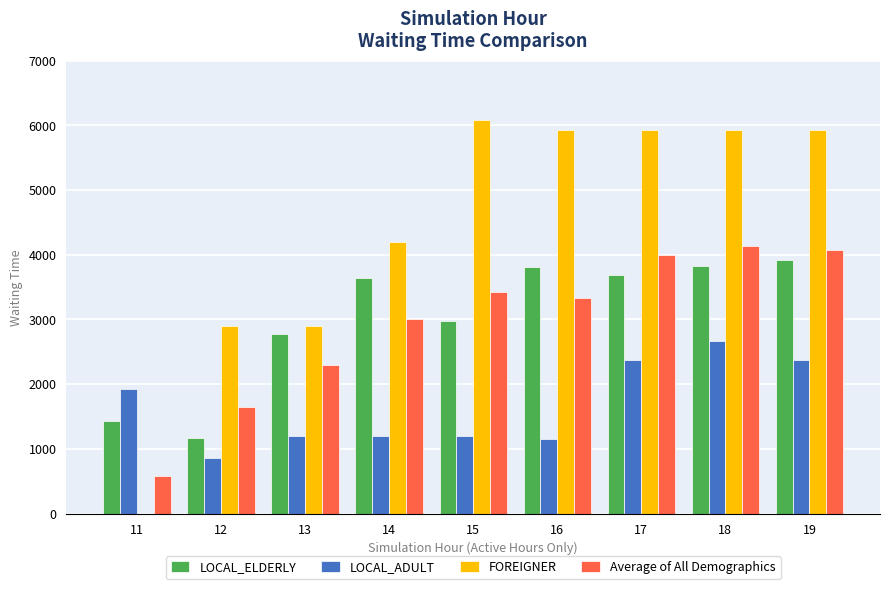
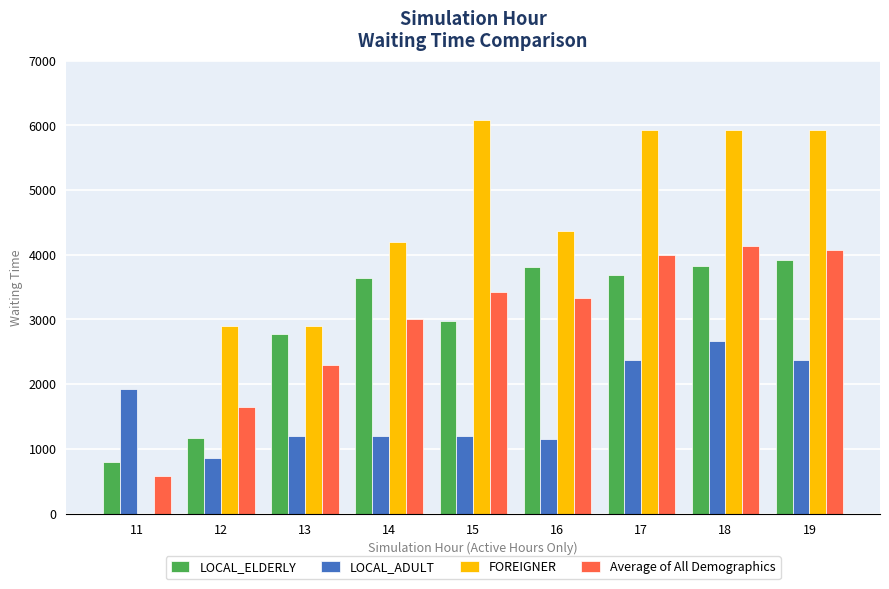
LOCAL_ELDERLY, 11: 1400 -> 800
FOREIGNER, 16: 5900 -> 4400
